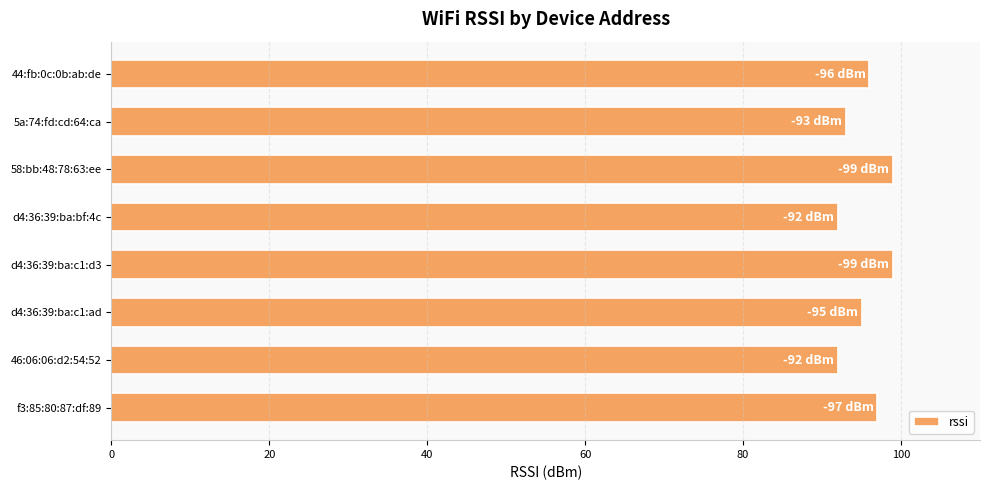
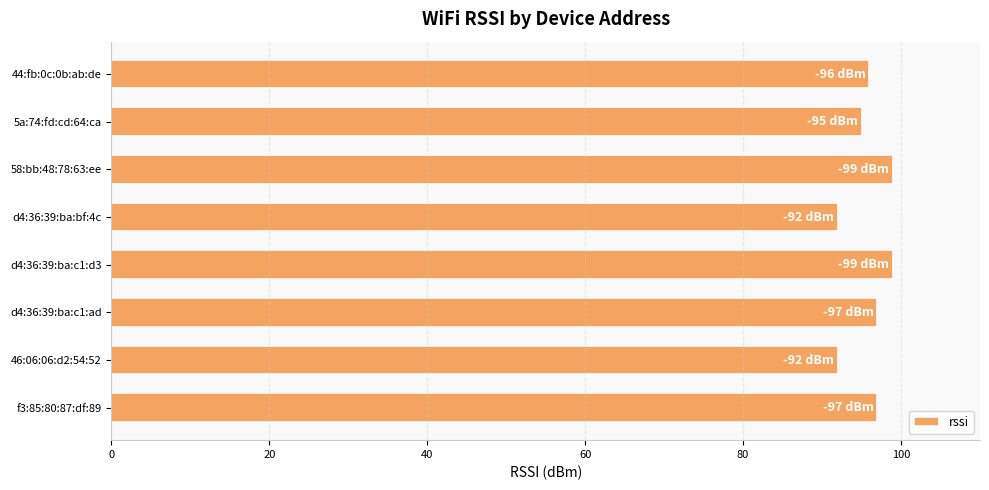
5a:74:fd:cd:64:ca: -93 -> -95
d4:36:39:ba:c1:ad: -95 -> -97
